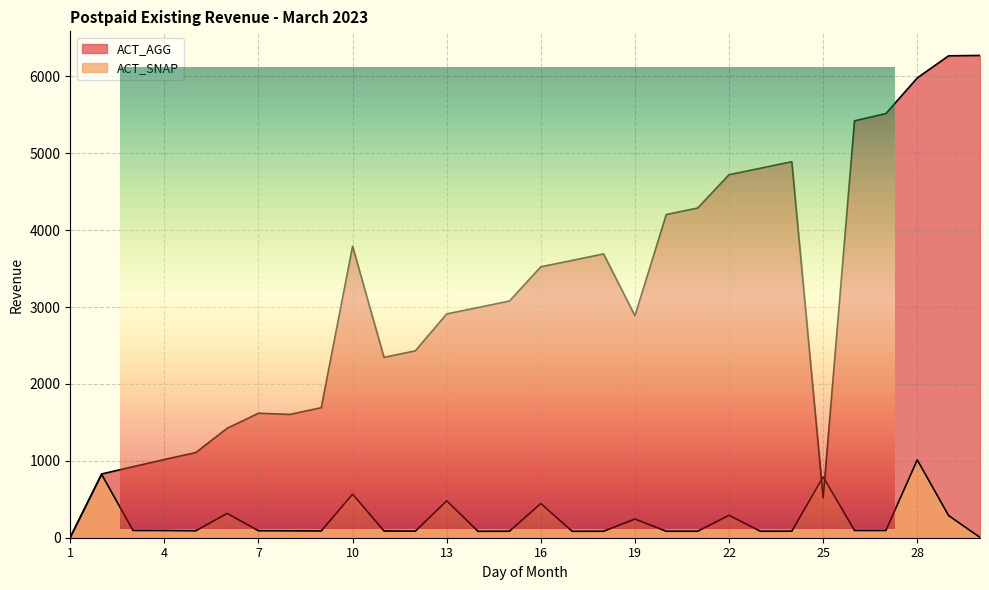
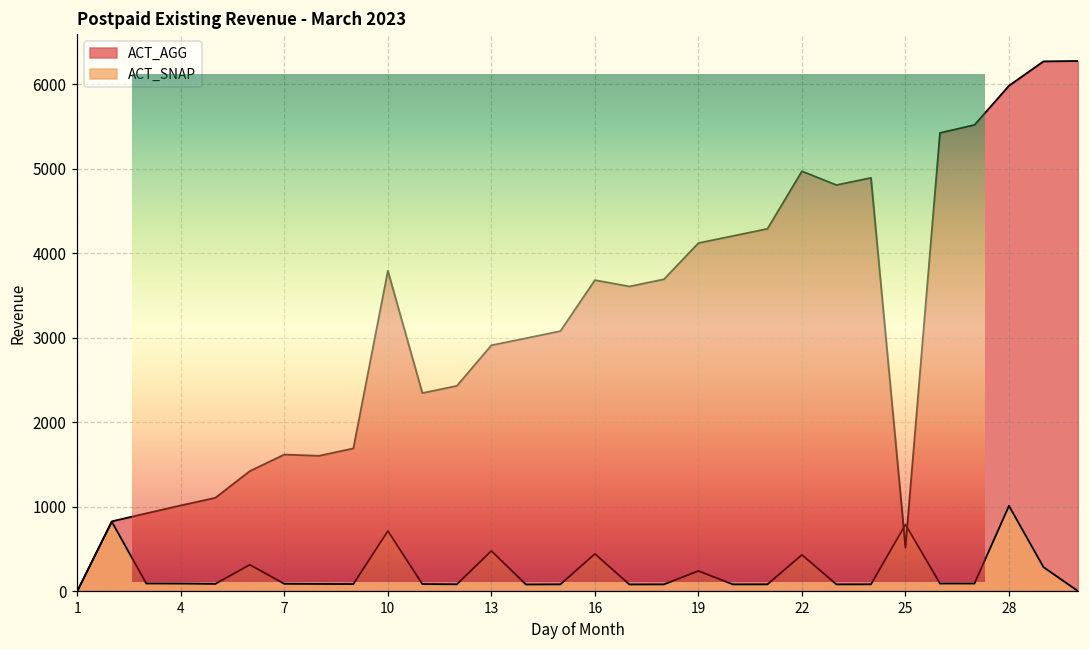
ACT_SNAP, 10: 600 -> 700
ACT_AGG, 16: 3500 -> 3700
ACT_AGG, 19: 2900 -> 4100
ACT_AGG, 22: 4700 -> 5000
ACT_SNAP, 22: 300 -> 400
